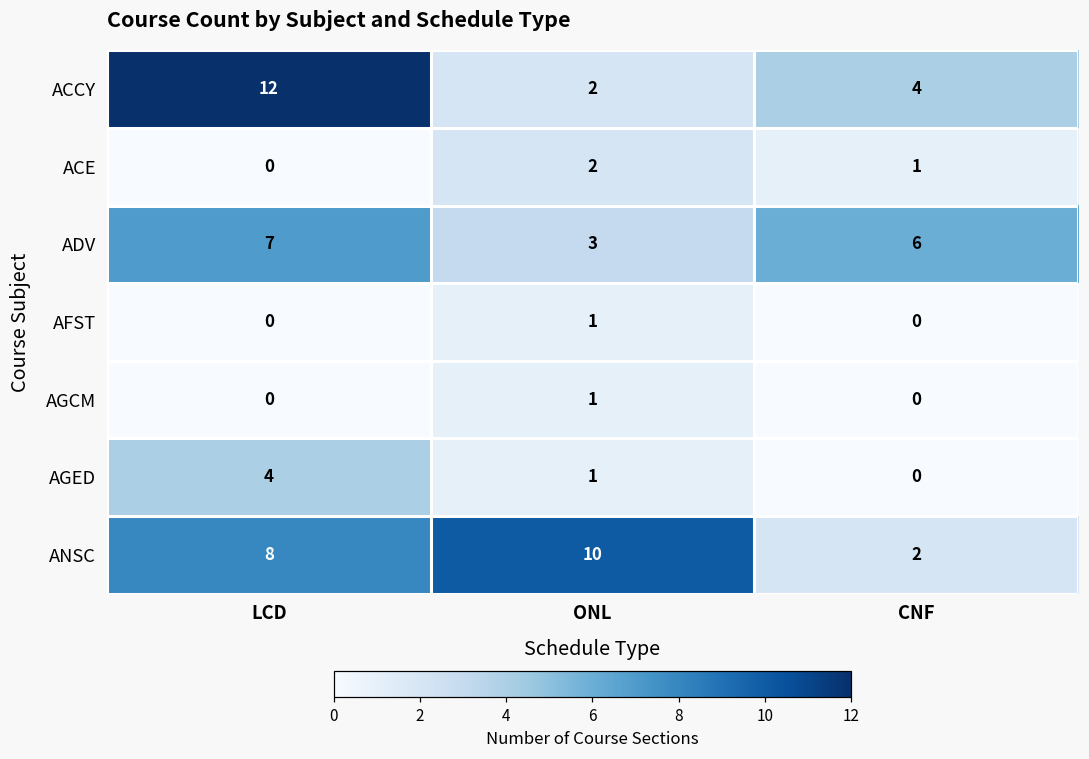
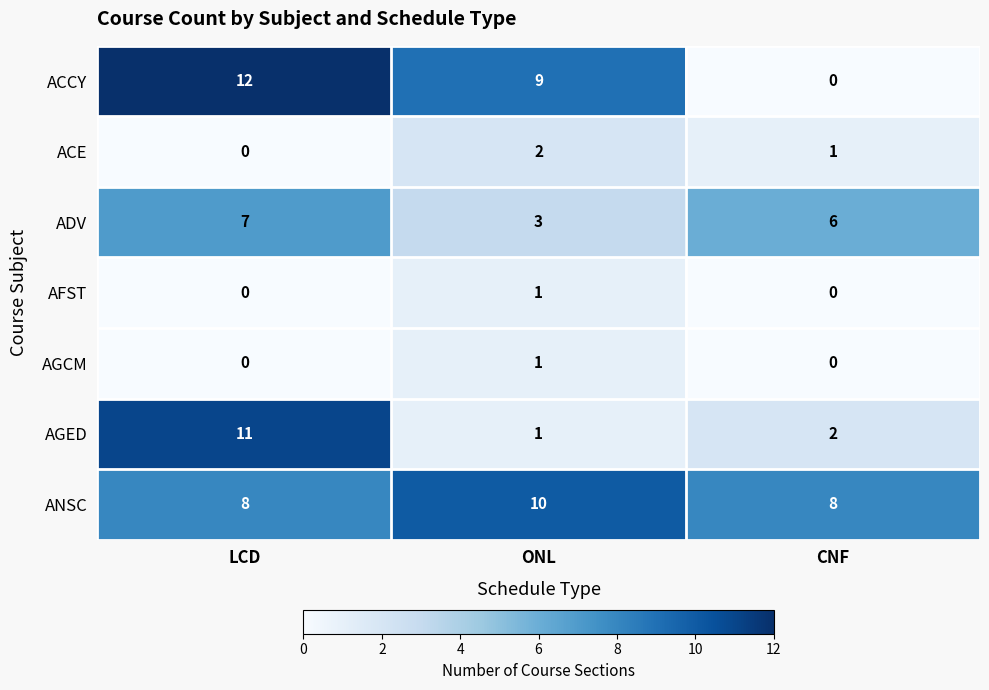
ACCY, ONL: 2 -> 9
ACCY, CNF: 4 -> 0
AGED, LCD: 4 -> 11
AGED, CNF: 0 -> 2
ANSC, CNF: 2 -> 8
